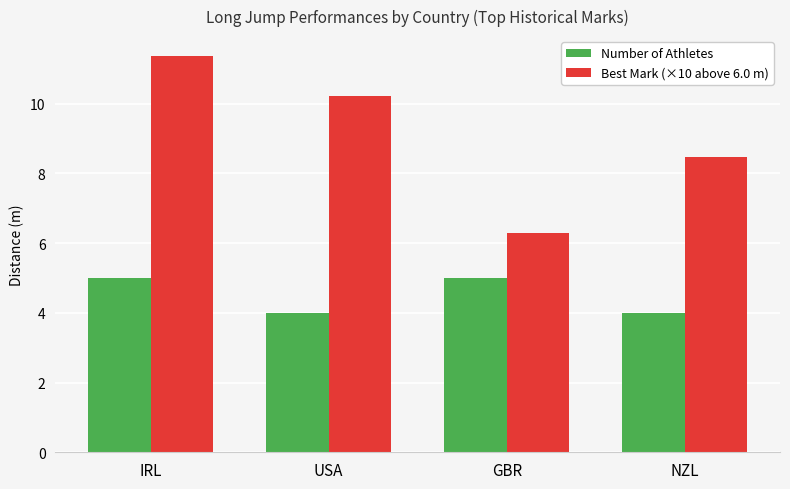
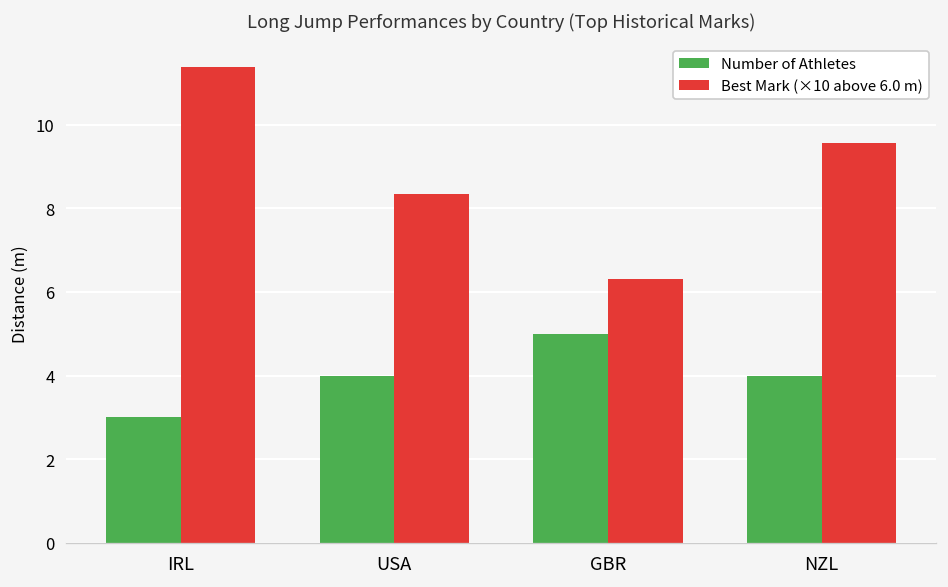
Number of Athletes, IRL: 5 -> 3
Best Mark (×10 above 6.0 m), USA: 10.2 -> 8.3
Best Mark (×10 above 6.0 m), NZL: 8.5 -> 9.6
